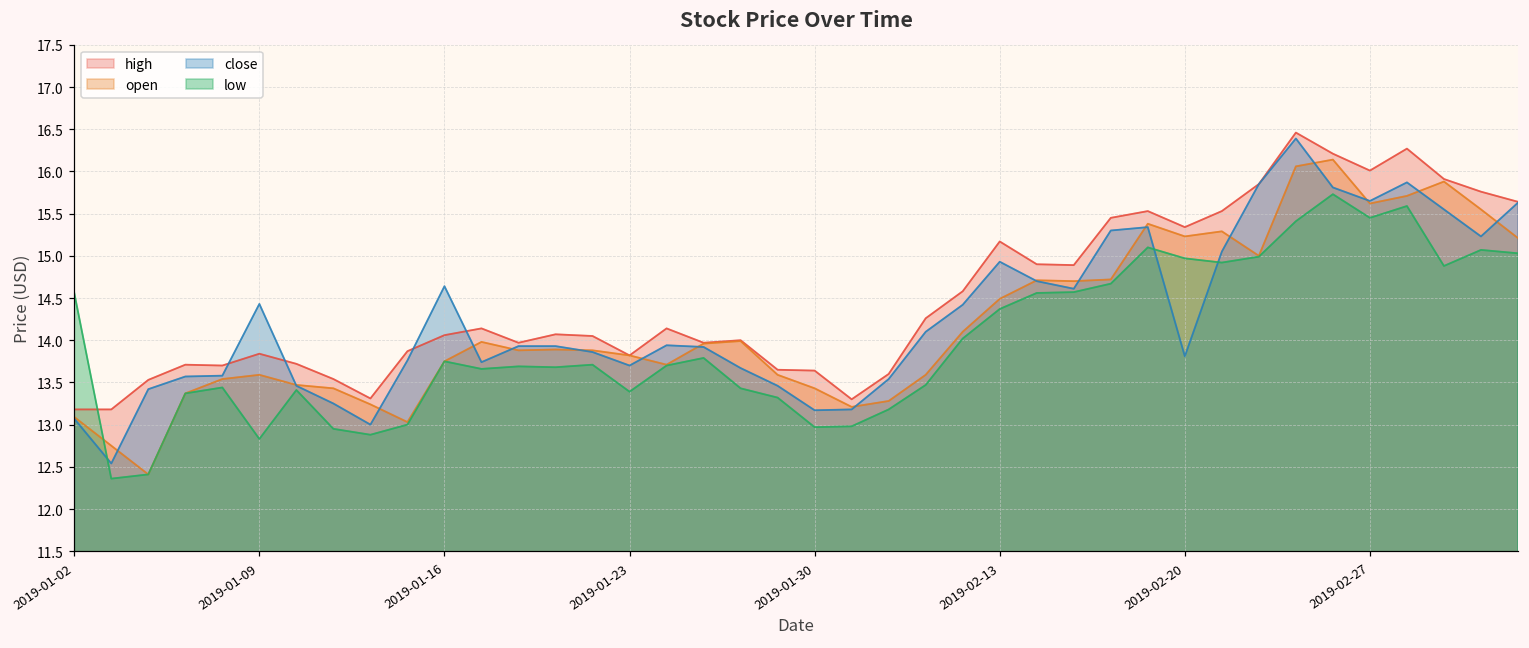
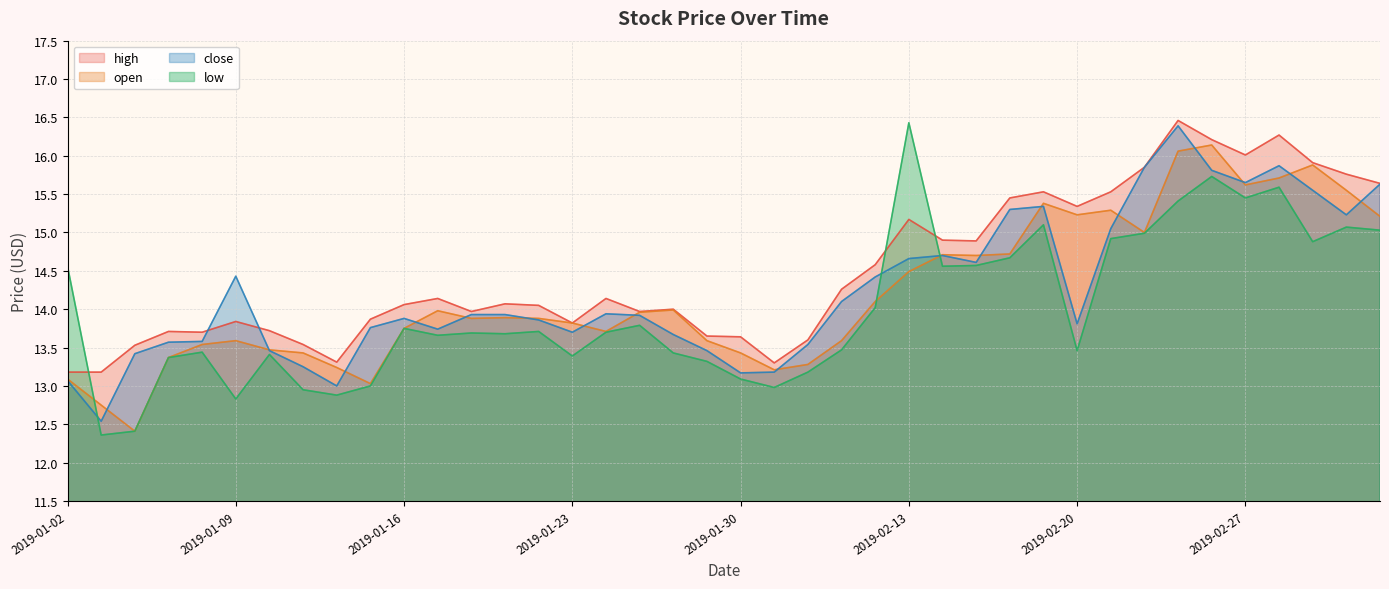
close, 2019-01-16: 14.6 -> 13.9
low, 2019-01-30: 13.0 -> 13.1
close, 2019-02-13: 14.9 -> 14.7
low, 2019-02-13: 14.4 -> 16.4
low, 2019-02-20: 15.0 -> 13.5
